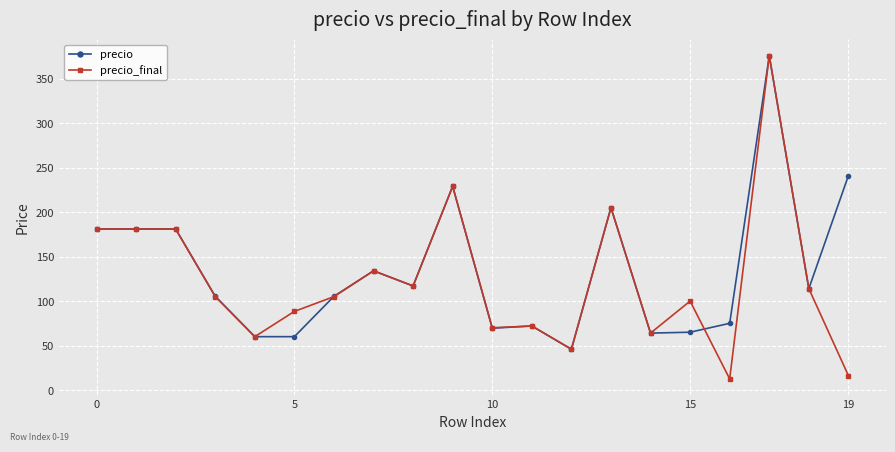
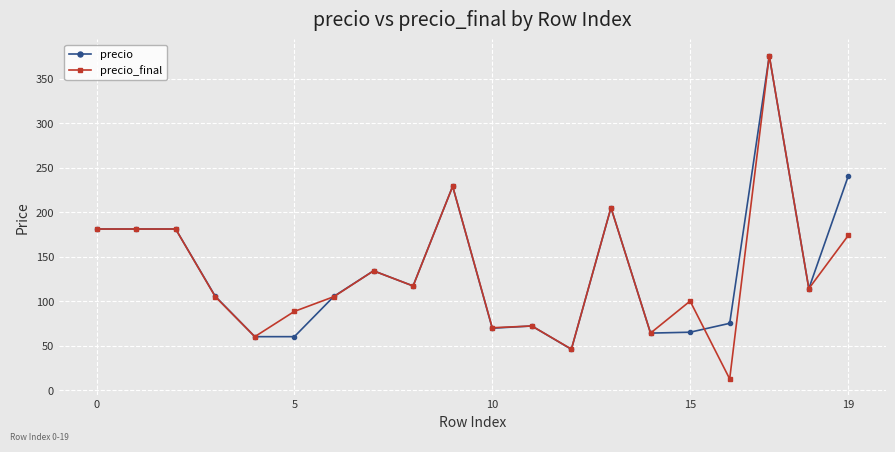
precio_final, 19: 20 -> 170
